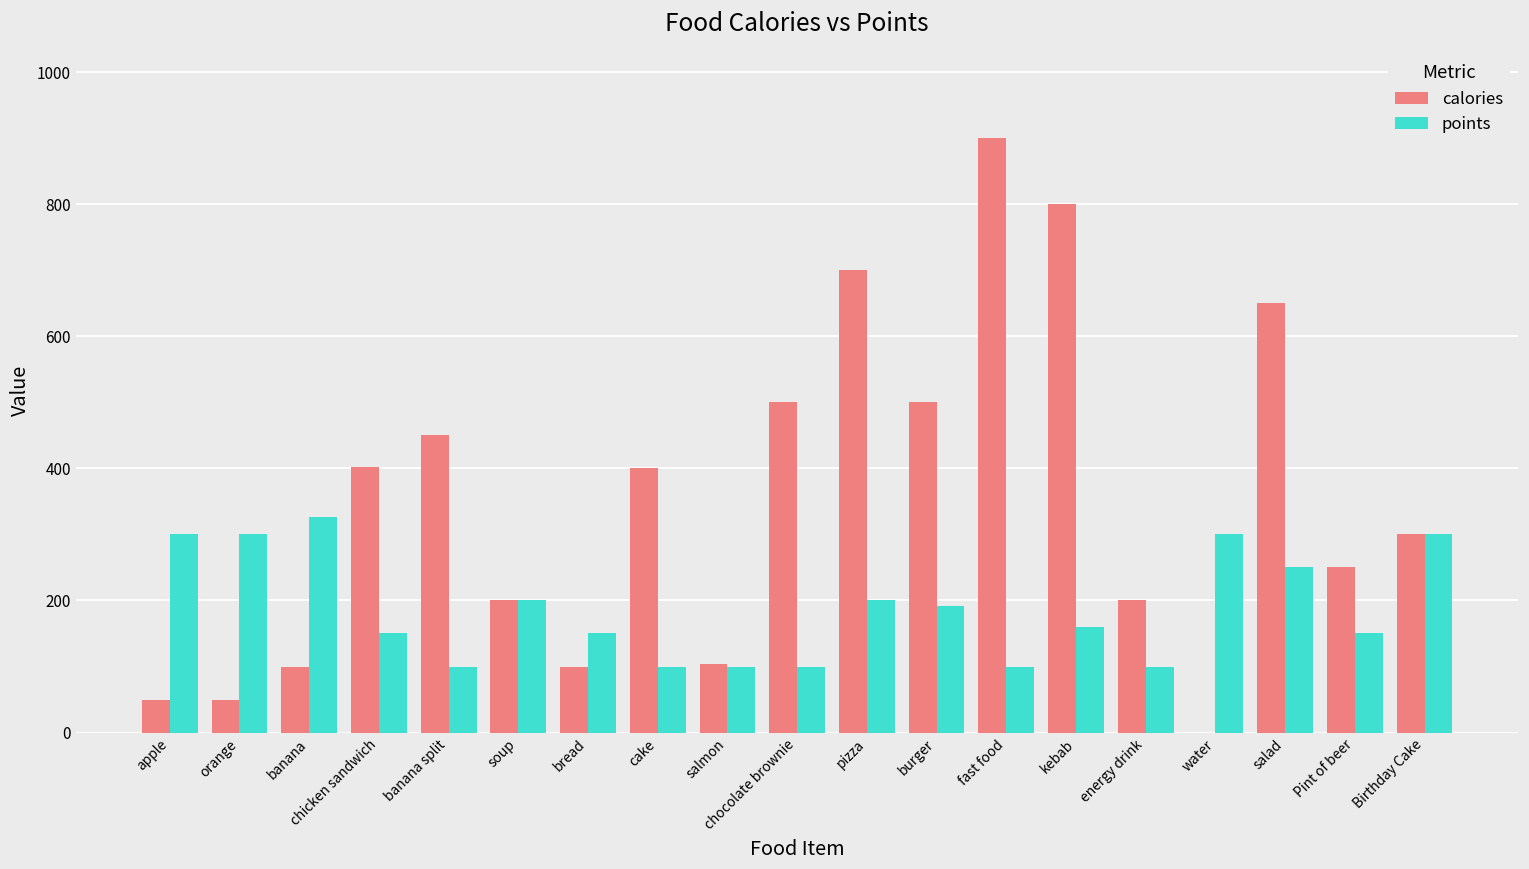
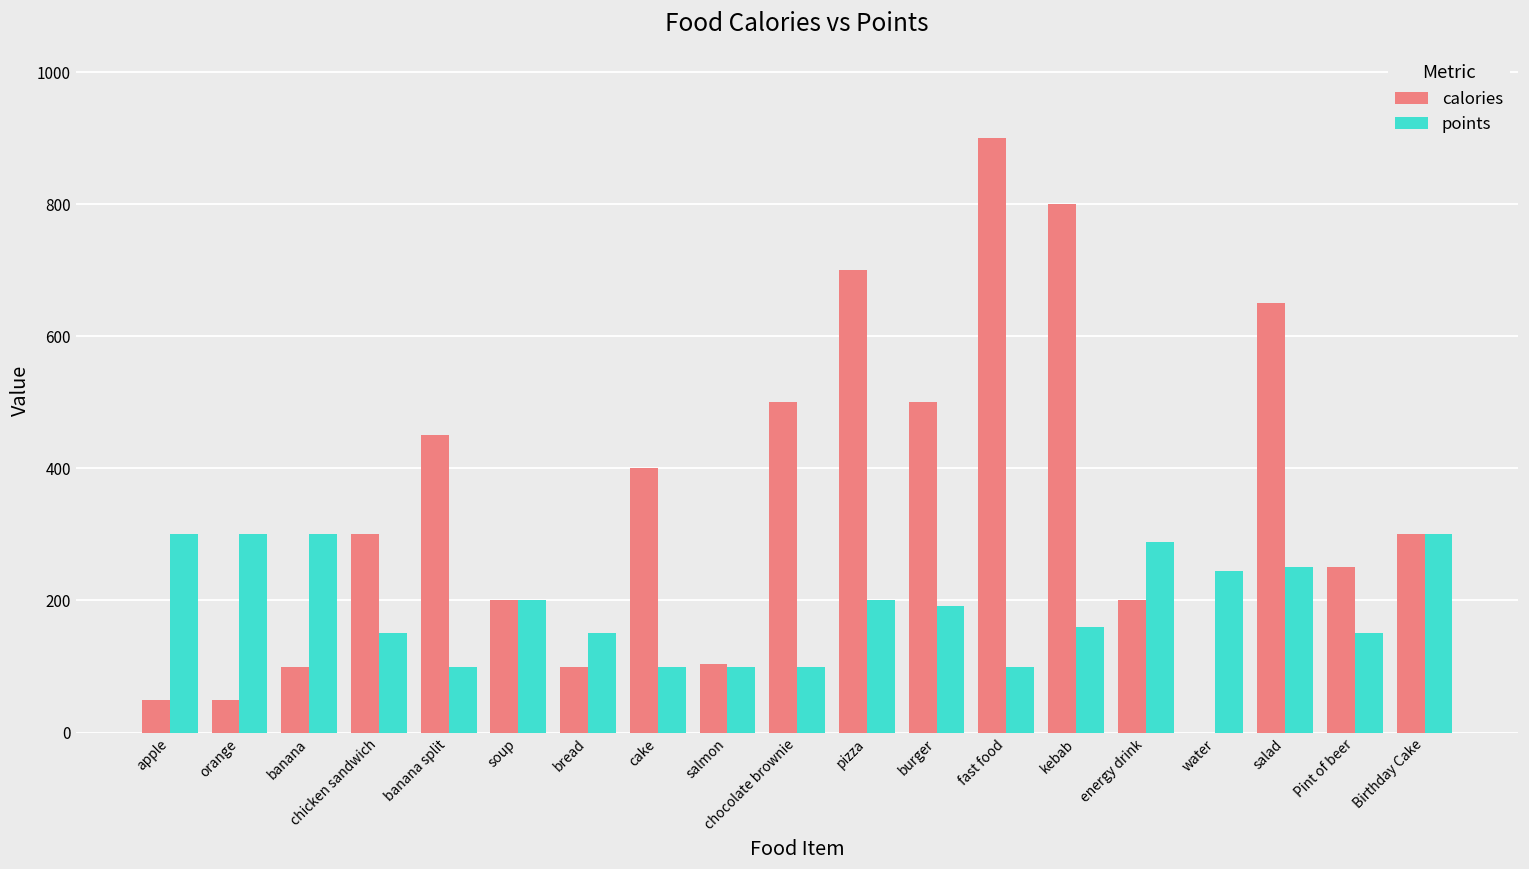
points, banana: 330 -> 300
calories, chicken sandwich: 400 -> 300
points, energy drink: 100 -> 290
points, water: 300 -> 250
